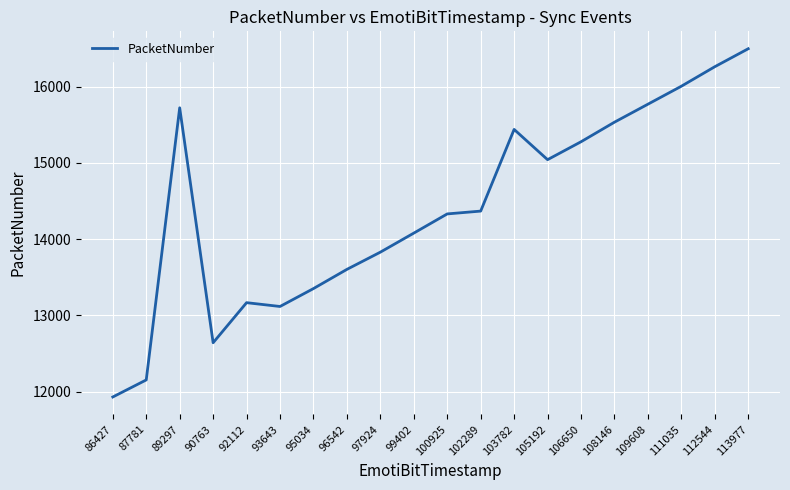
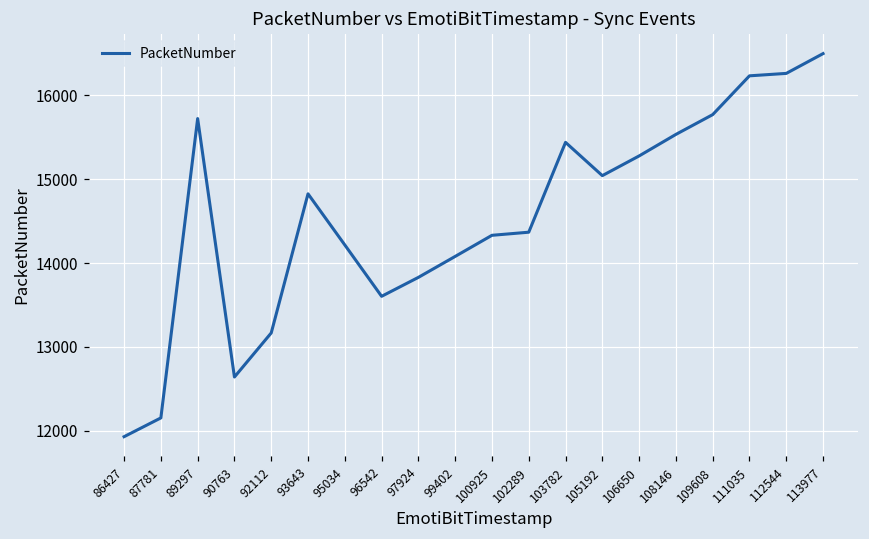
93643: 13100 -> 14800
95034: 13400 -> 14200
111035: 16000 -> 16200
